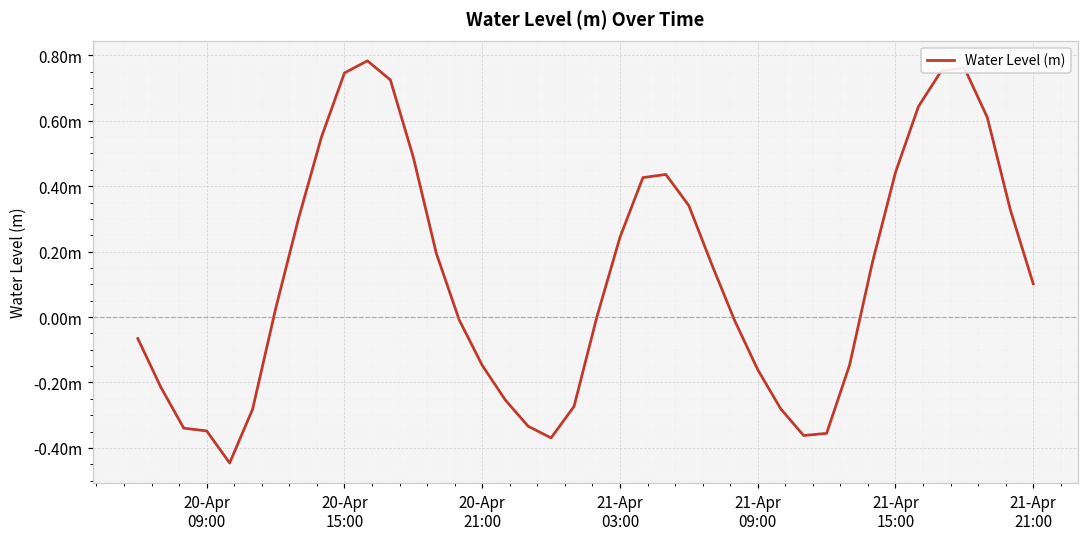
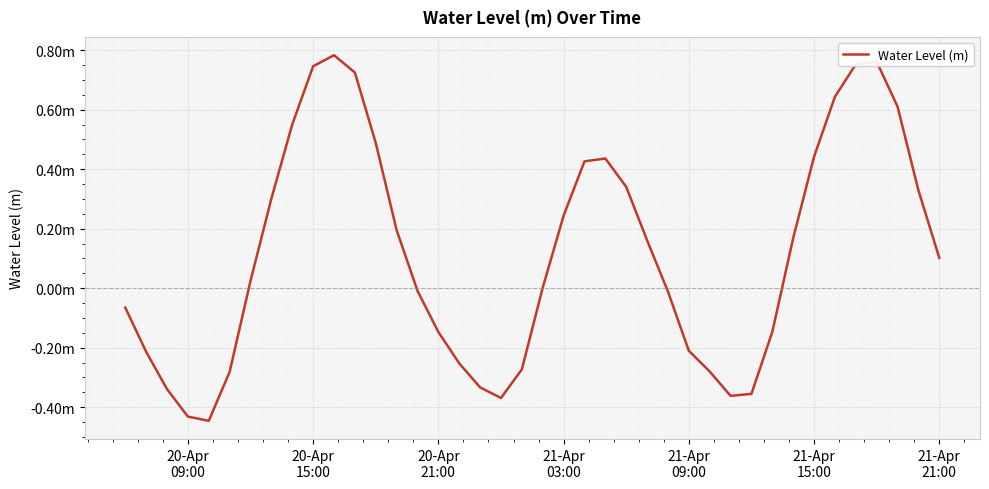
20-Apr 09:00: -0.35m -> -0.43m
21-Apr 09:00: -0.16m -> -0.21m
